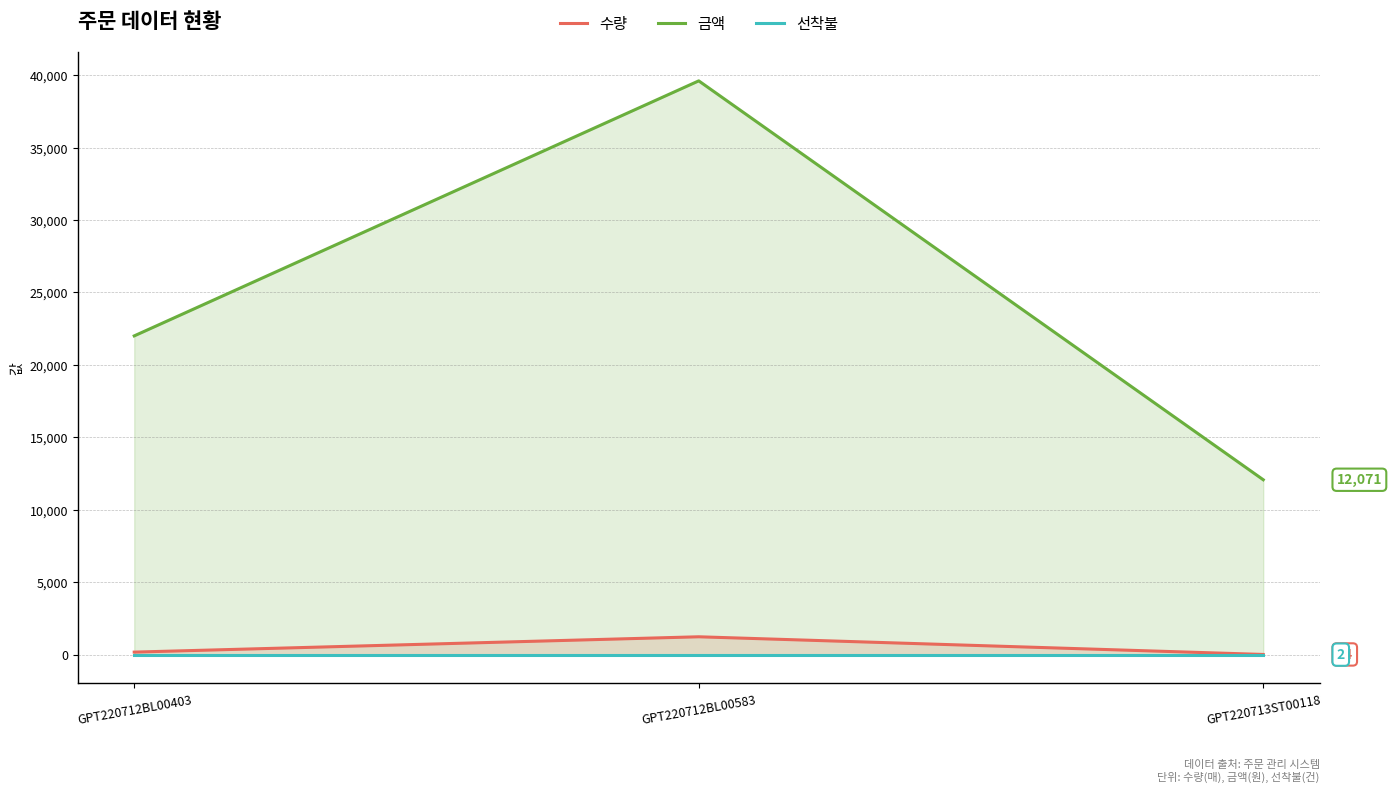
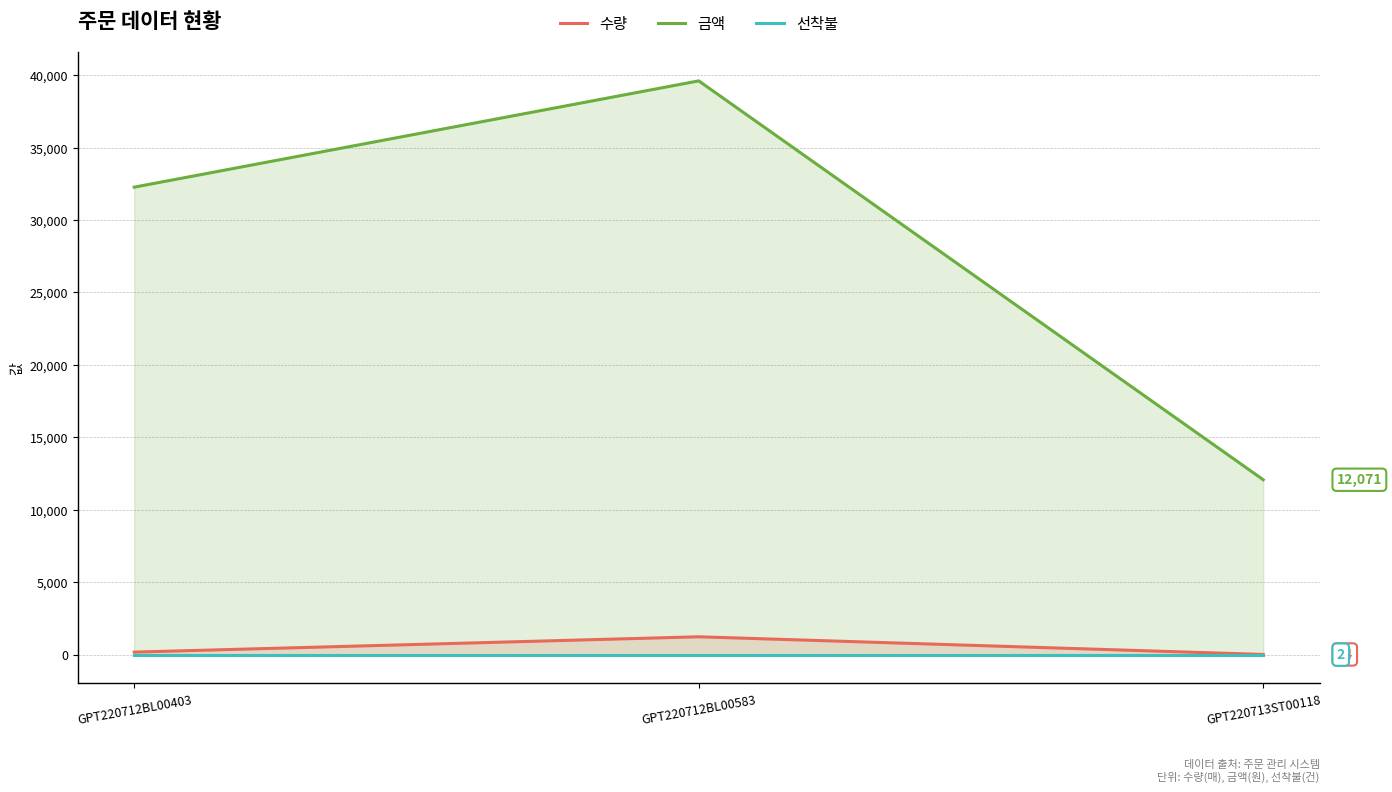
금액, GPT220712BL00403: 22,000 -> 32,300
